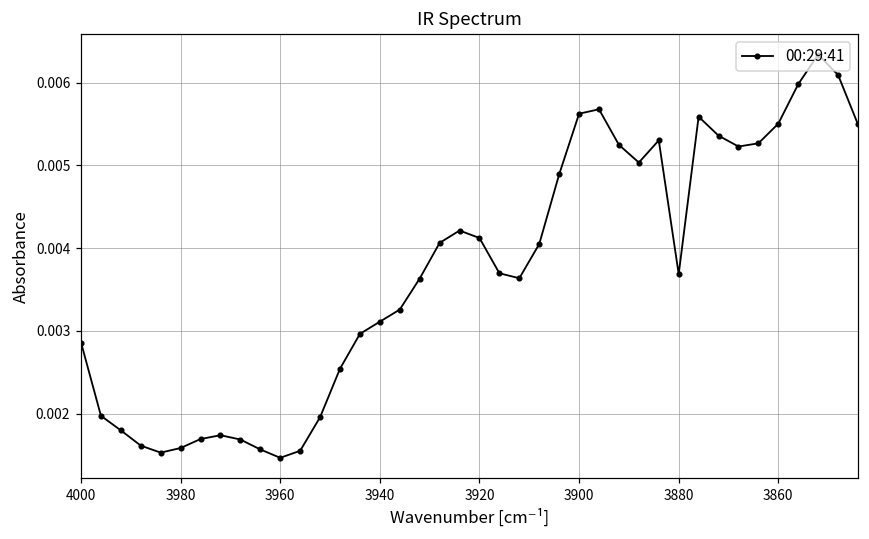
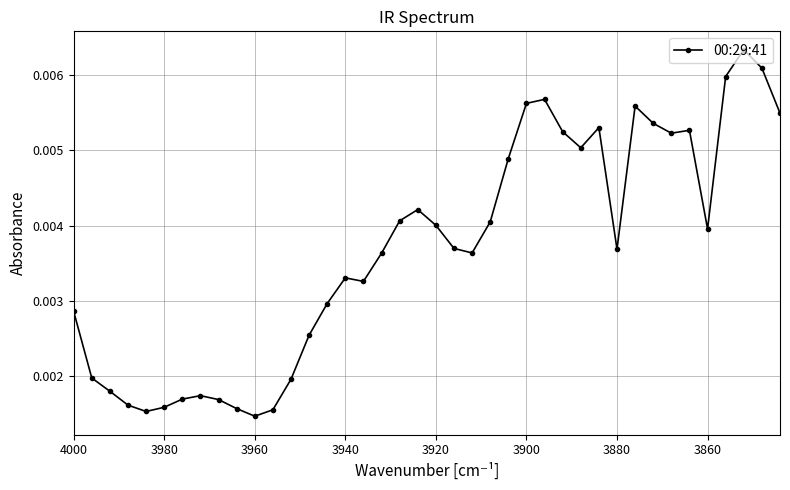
3940: 0.0031 -> 0.0033
3920: 0.0041 -> 0.0040
3860: 0.0055 -> 0.0040
